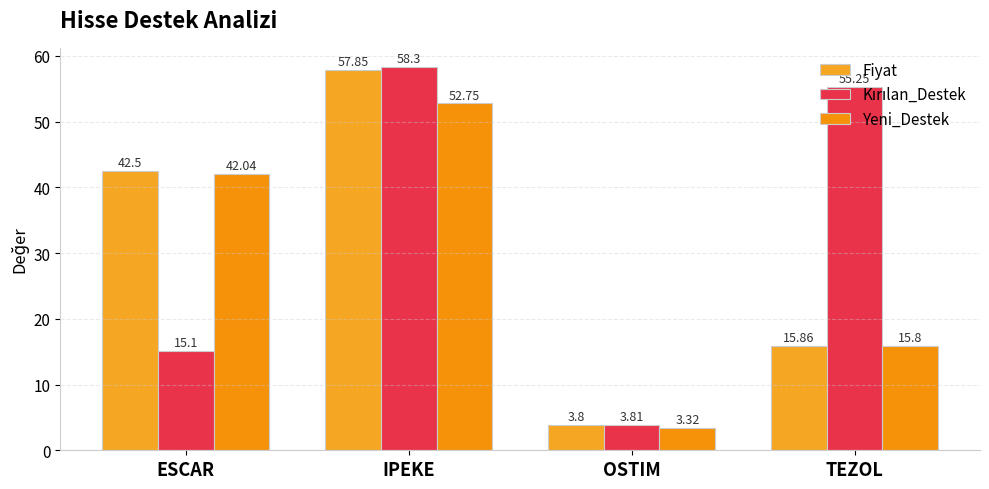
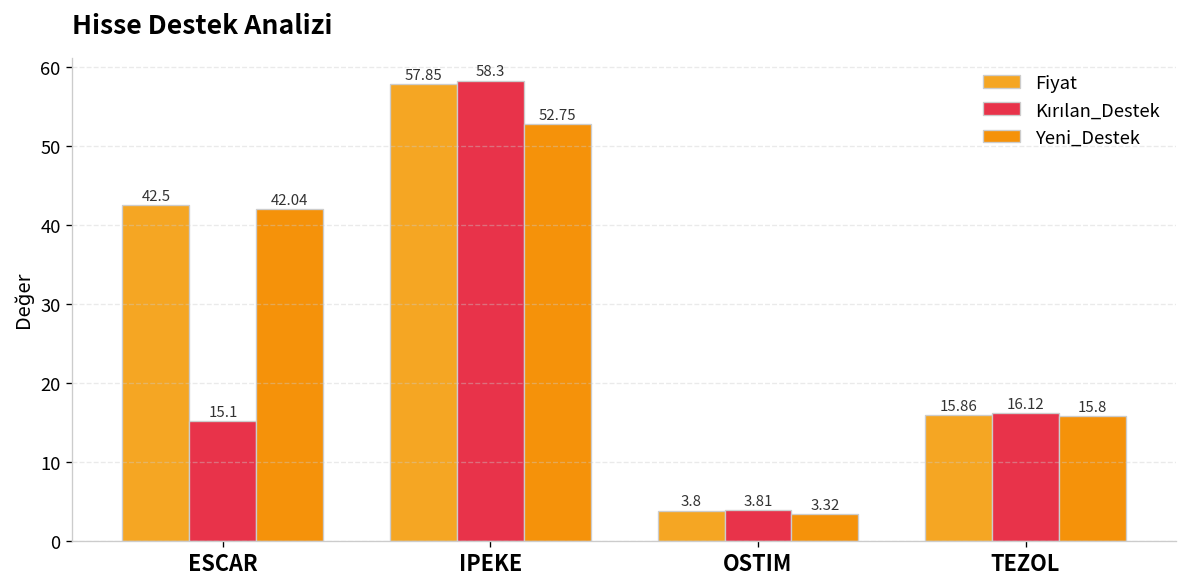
Kırılan_Destek, TEZOL: 55.25 -> 16.12
